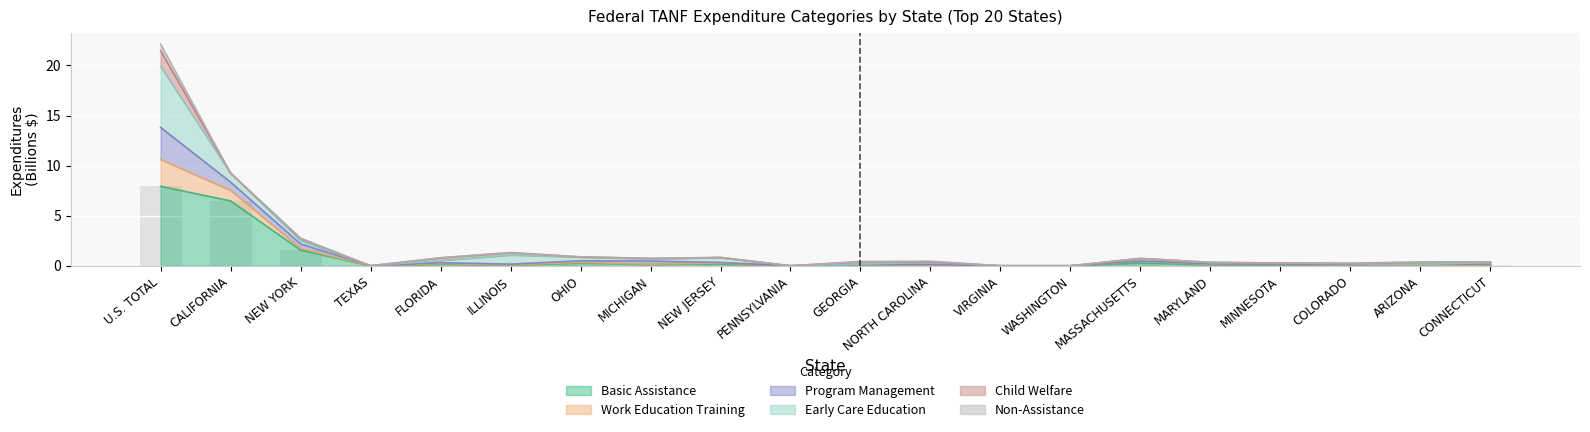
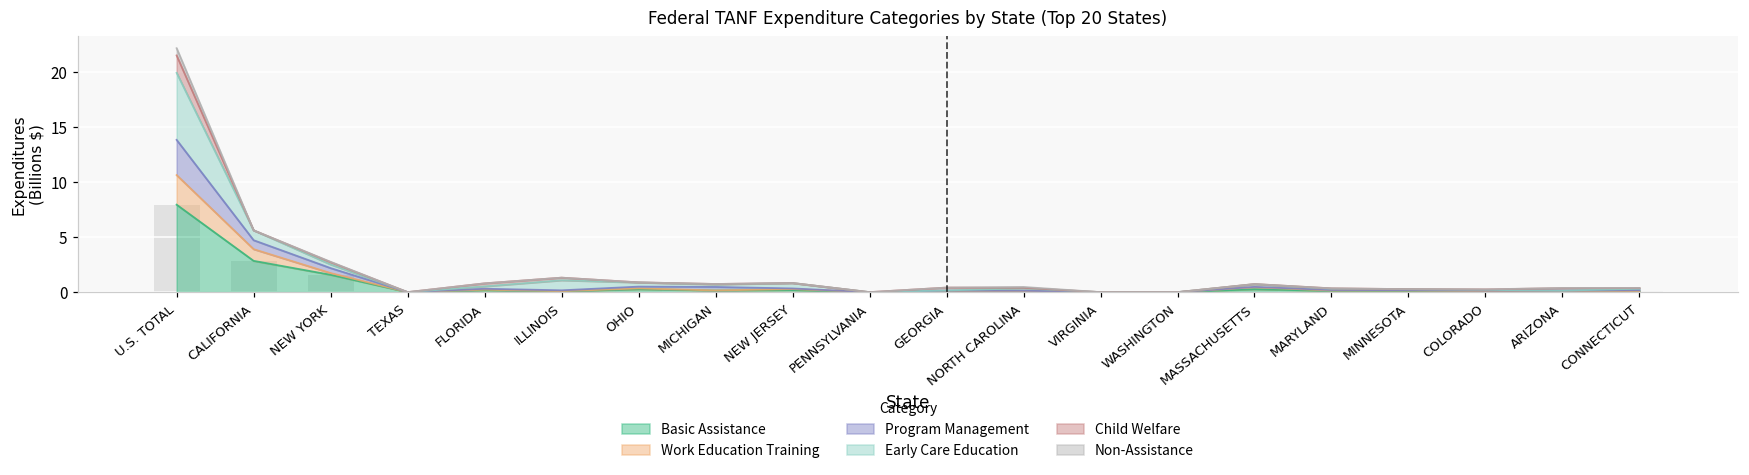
Basic Assistance, CALIFORNIA: 6.5 -> 2.8
